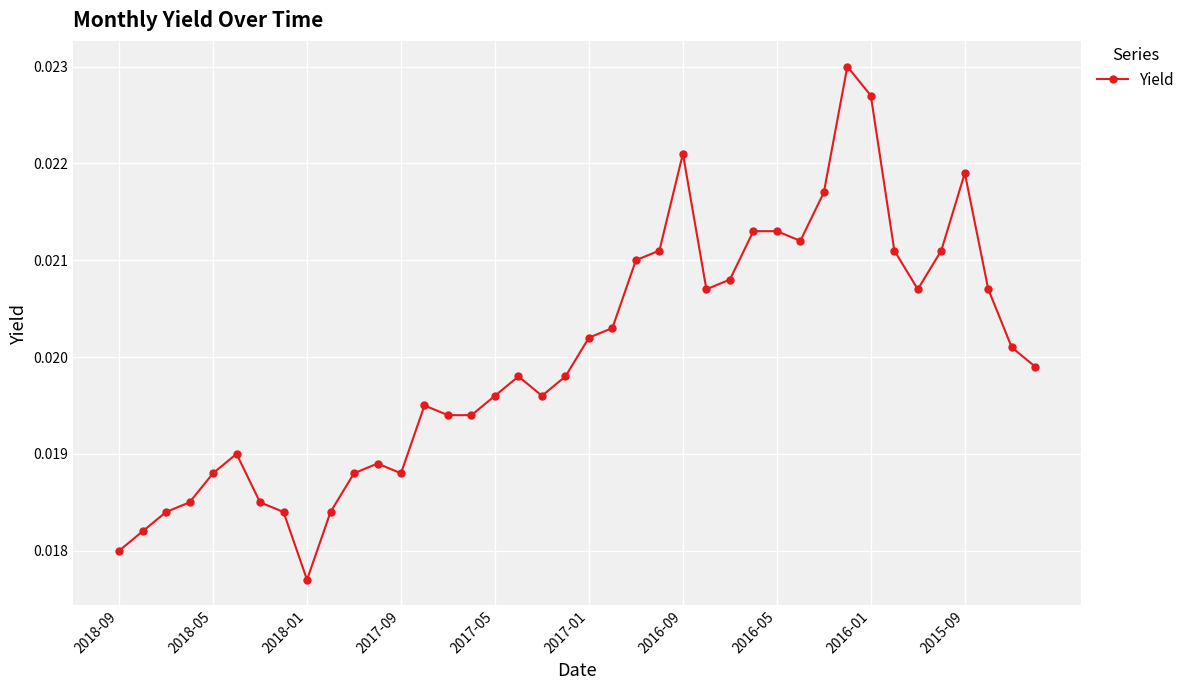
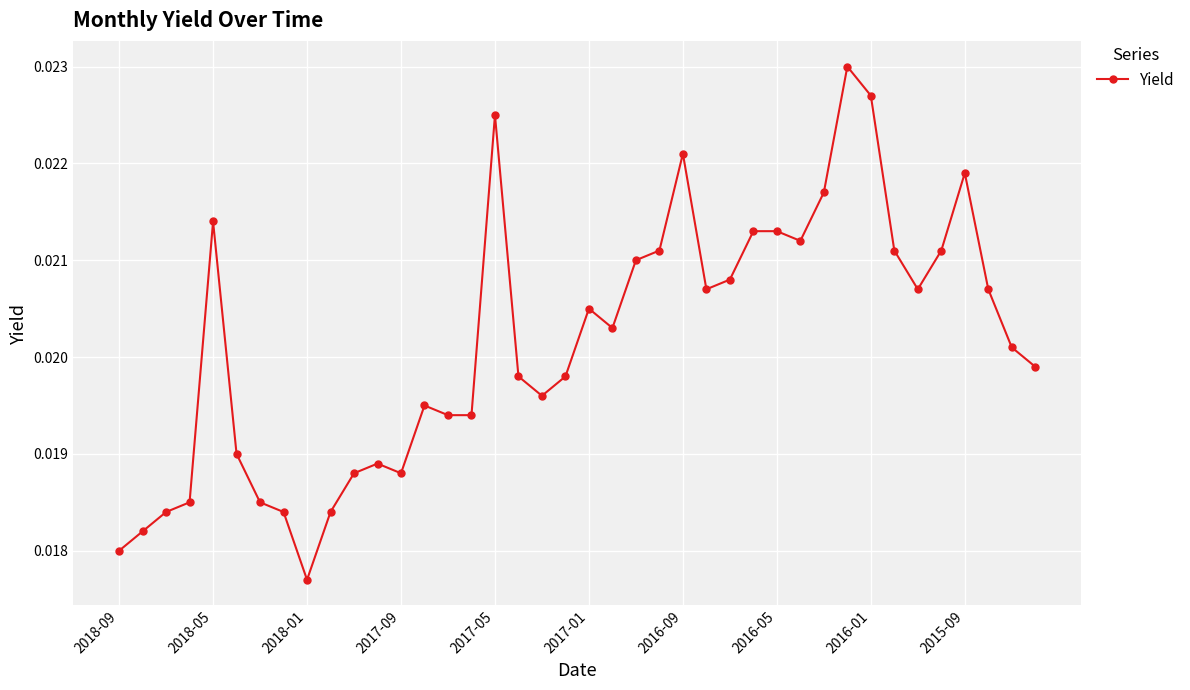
2018-05: 0.0188 -> 0.0214
2017-05: 0.0196 -> 0.0225
2017-01: 0.0202 -> 0.0205
